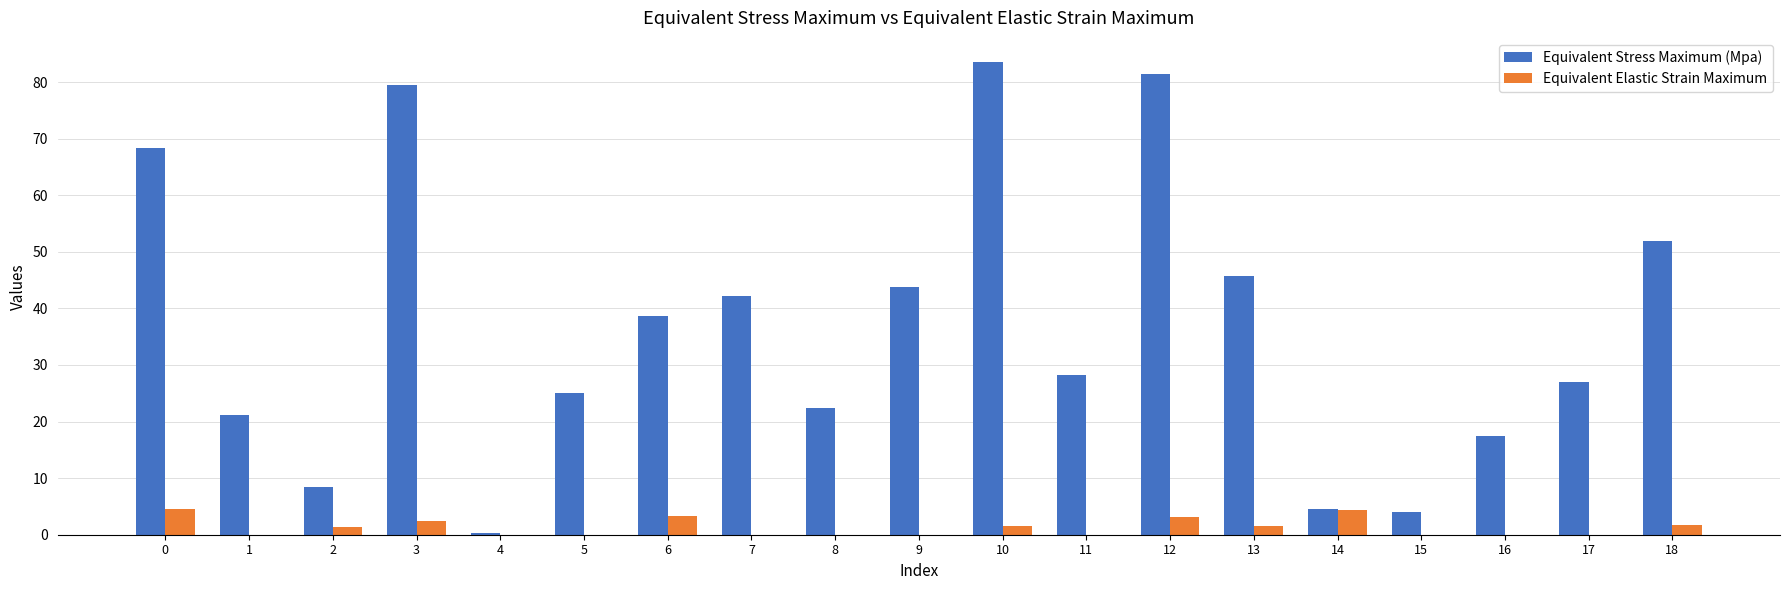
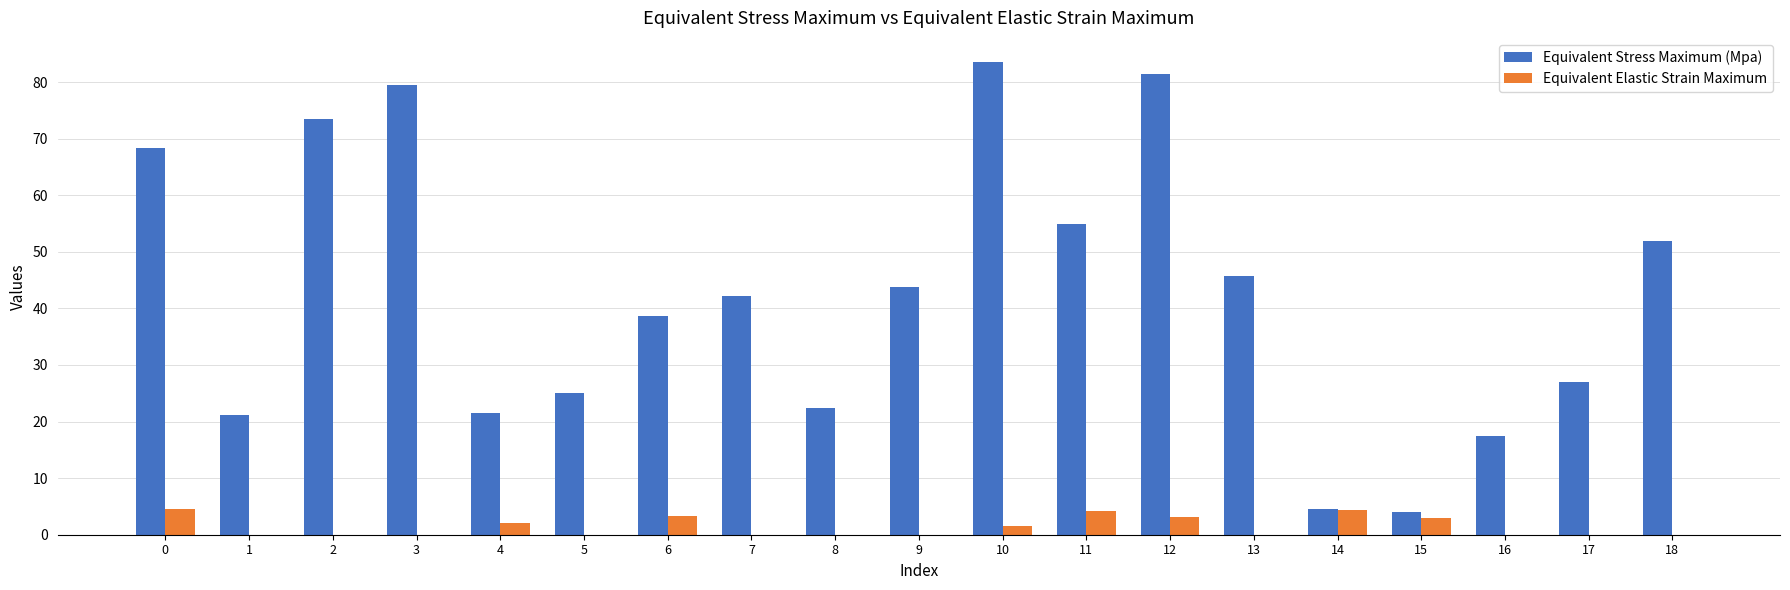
Equivalent Stress Maximum (Mpa), 2: 8 -> 73
Equivalent Elastic Strain Maximum, 2: 1 -> 0
Equivalent Elastic Strain Maximum, 3: 3 -> 0
Equivalent Stress Maximum (Mpa), 4: 0 -> 22
Equivalent Elastic Strain Maximum, 4: 0 -> 2
Equivalent Stress Maximum (Mpa), 11: 28 -> 55
Equivalent Elastic Strain Maximum, 11: 0 -> 4
Equivalent Elastic Strain Maximum, 13: 2 -> 0
Equivalent Elastic Strain Maximum, 15: 0 -> 3
Equivalent Elastic Strain Maximum, 18: 2 -> 0
